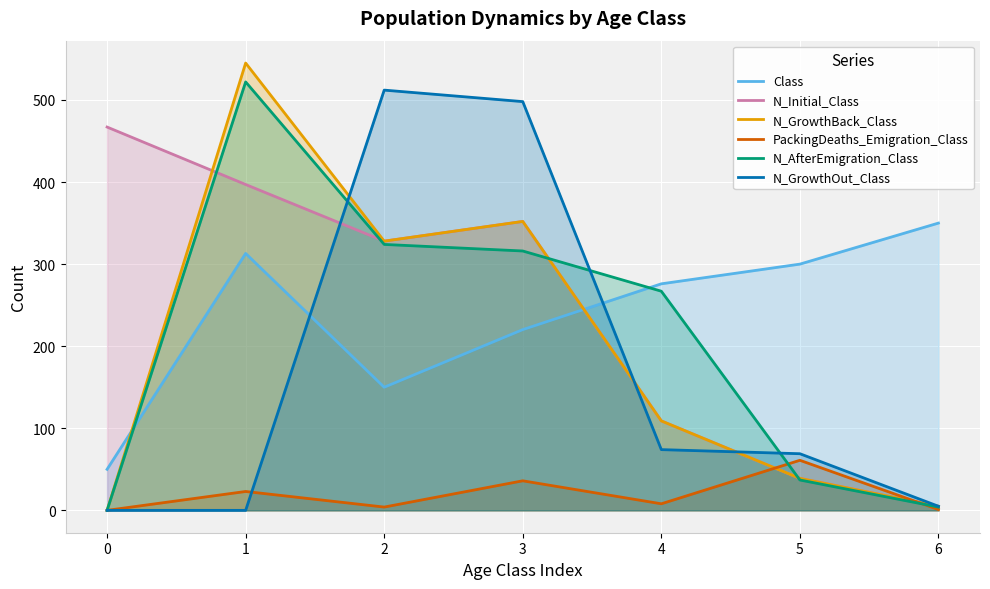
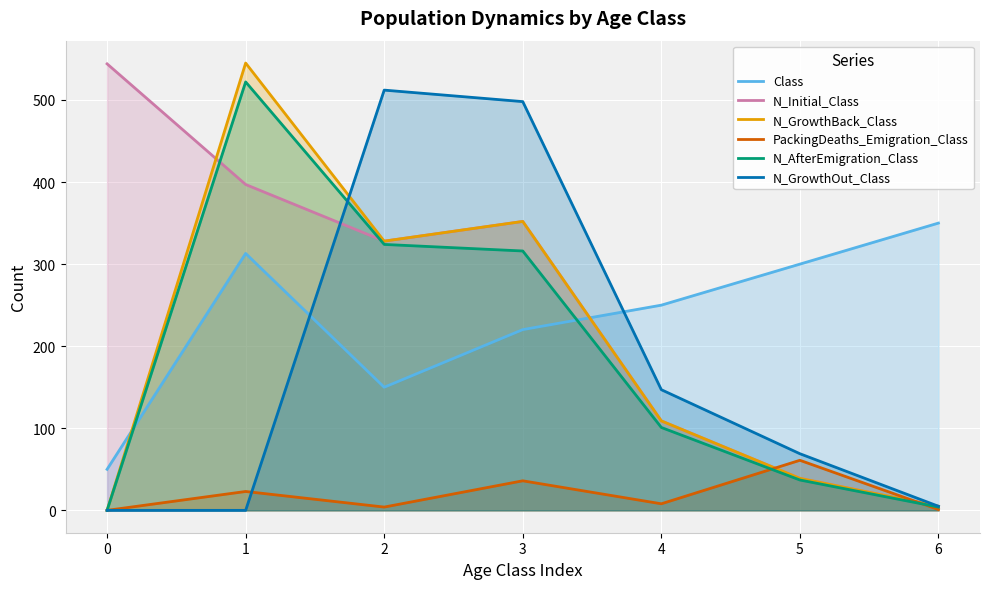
N_Initial_Class, 0: 470 -> 540
Class, 4: 280 -> 250
N_AfterEmigration_Class, 4: 270 -> 100
N_GrowthOut_Class, 4: 70 -> 150
